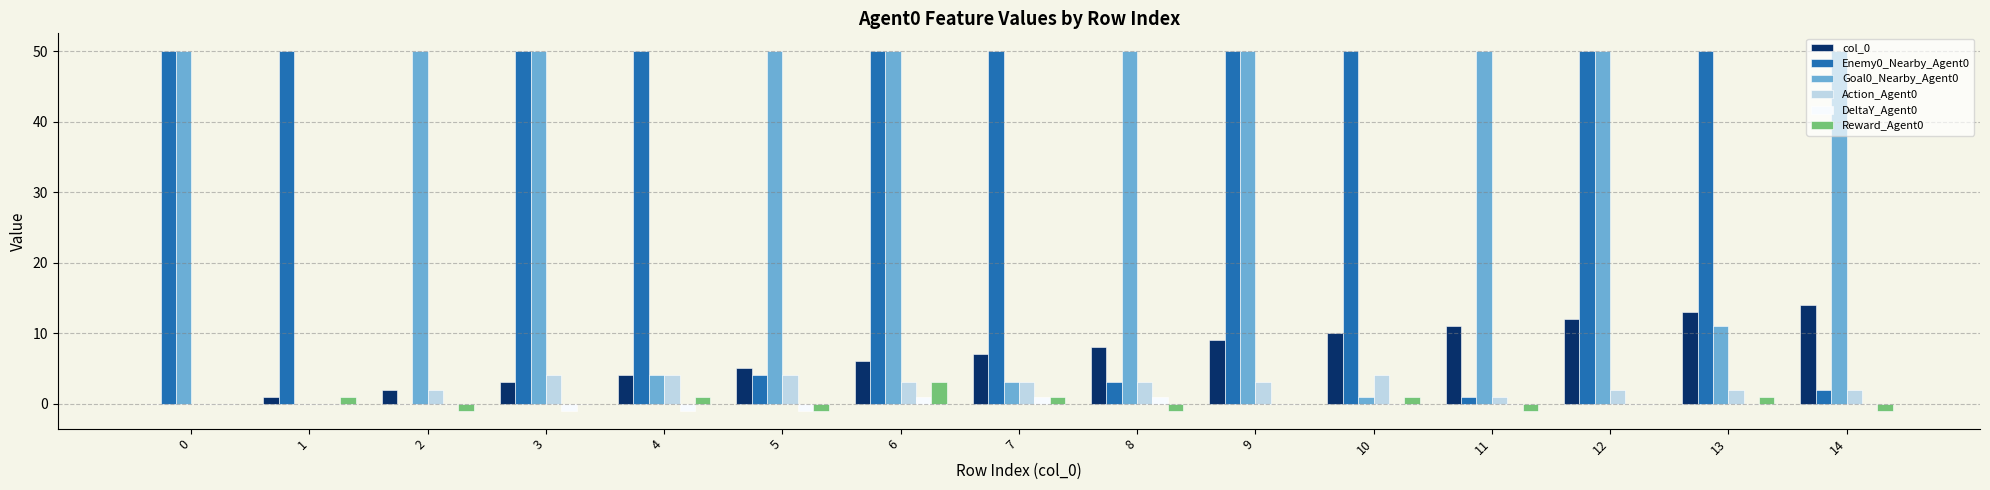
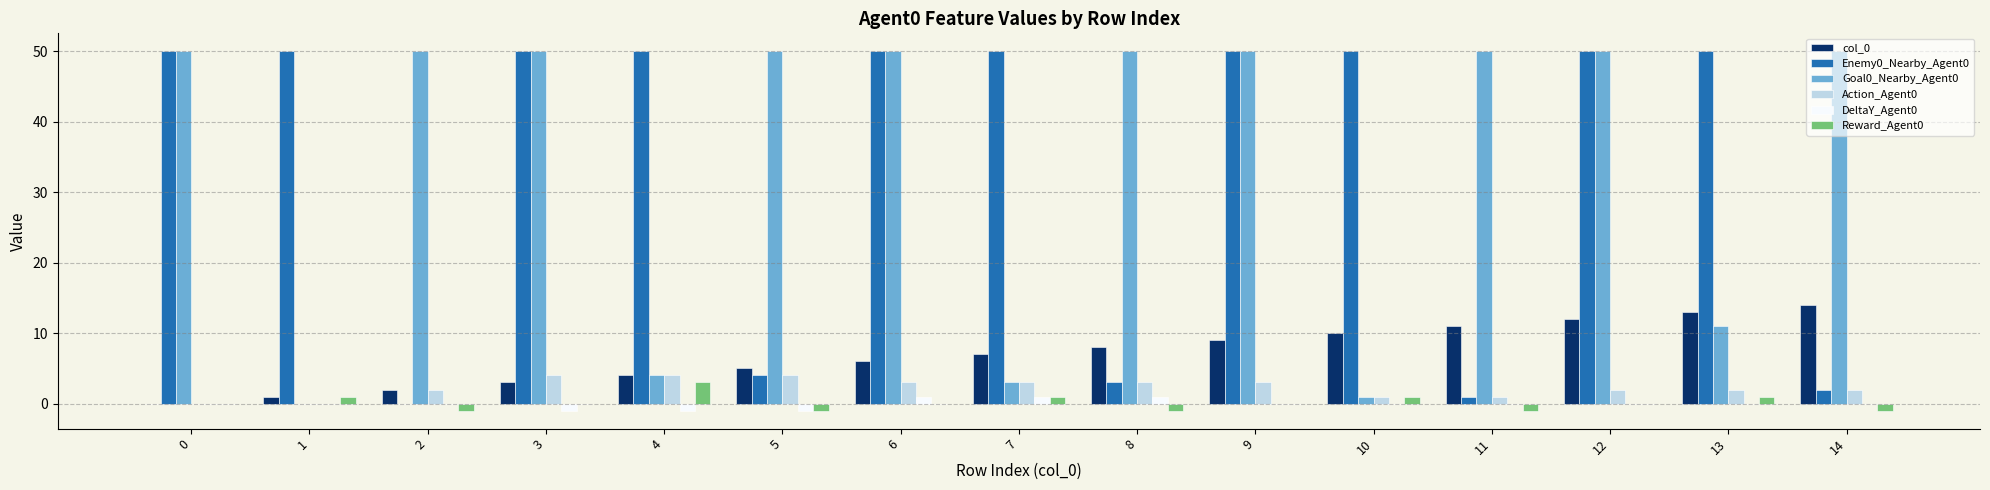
Reward_Agent0, 4: 1 -> 3
Reward_Agent0, 6: 3 -> 0
Action_Agent0, 10: 4 -> 1
